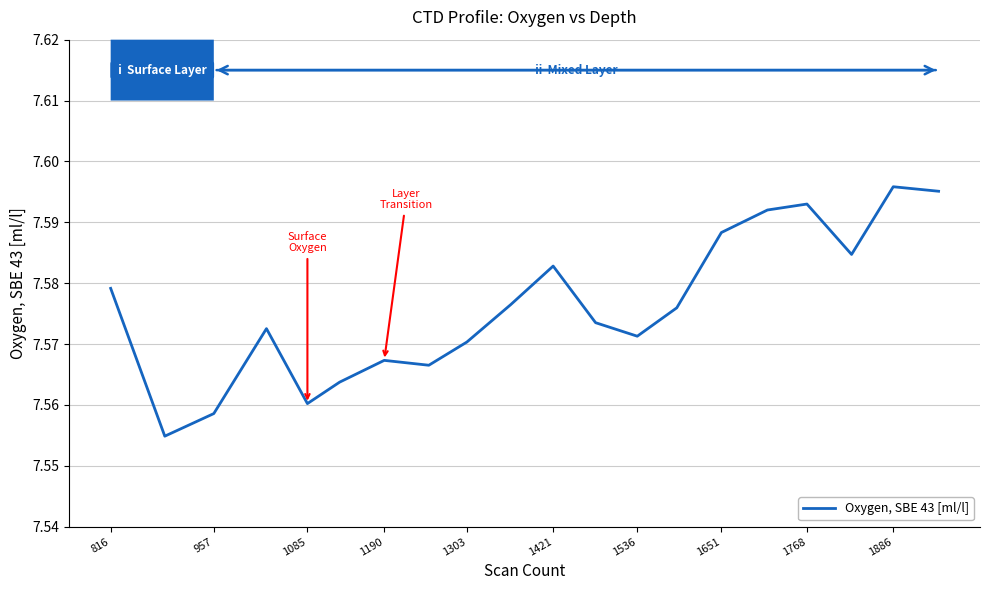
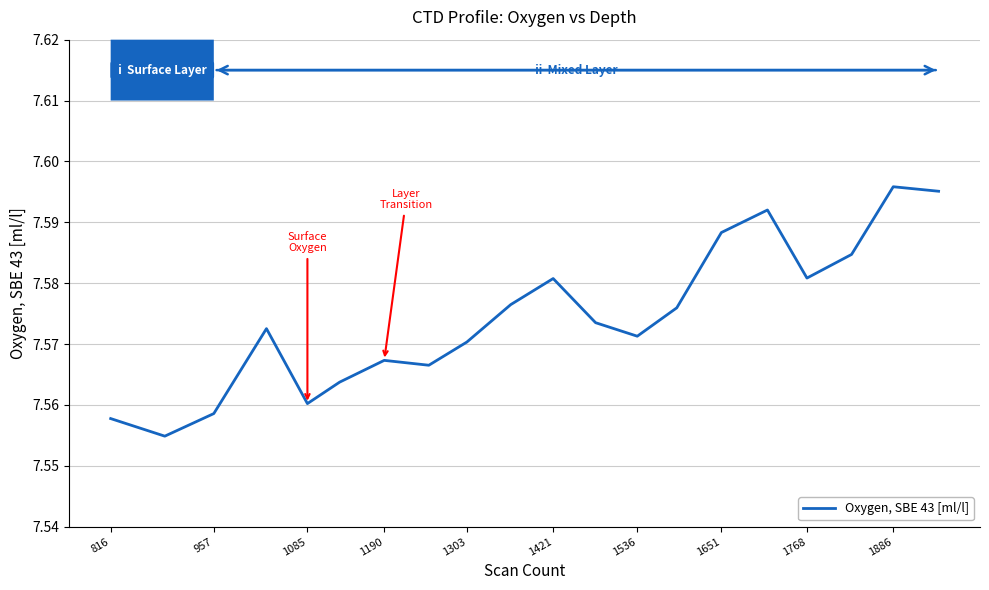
816: 7.579 -> 7.558
1421: 7.583 -> 7.581
1768: 7.593 -> 7.581
